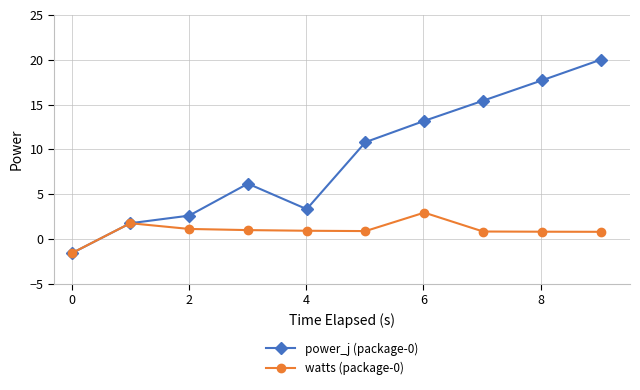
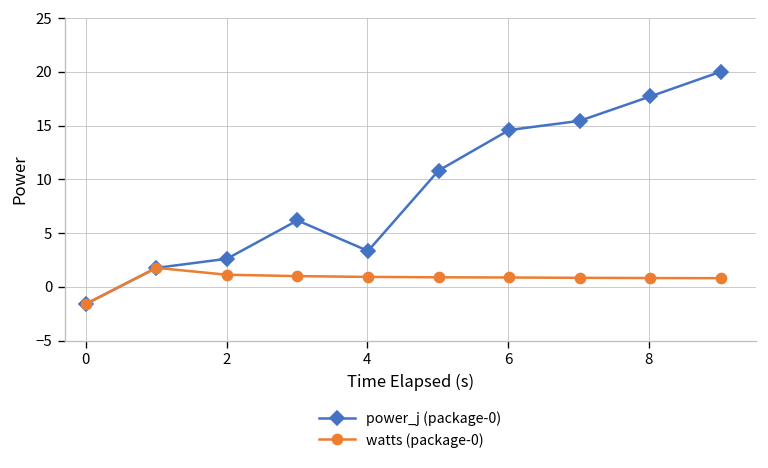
power_j (package-0), 6: 13 -> 15
watts (package-0), 6: 3 -> 1
